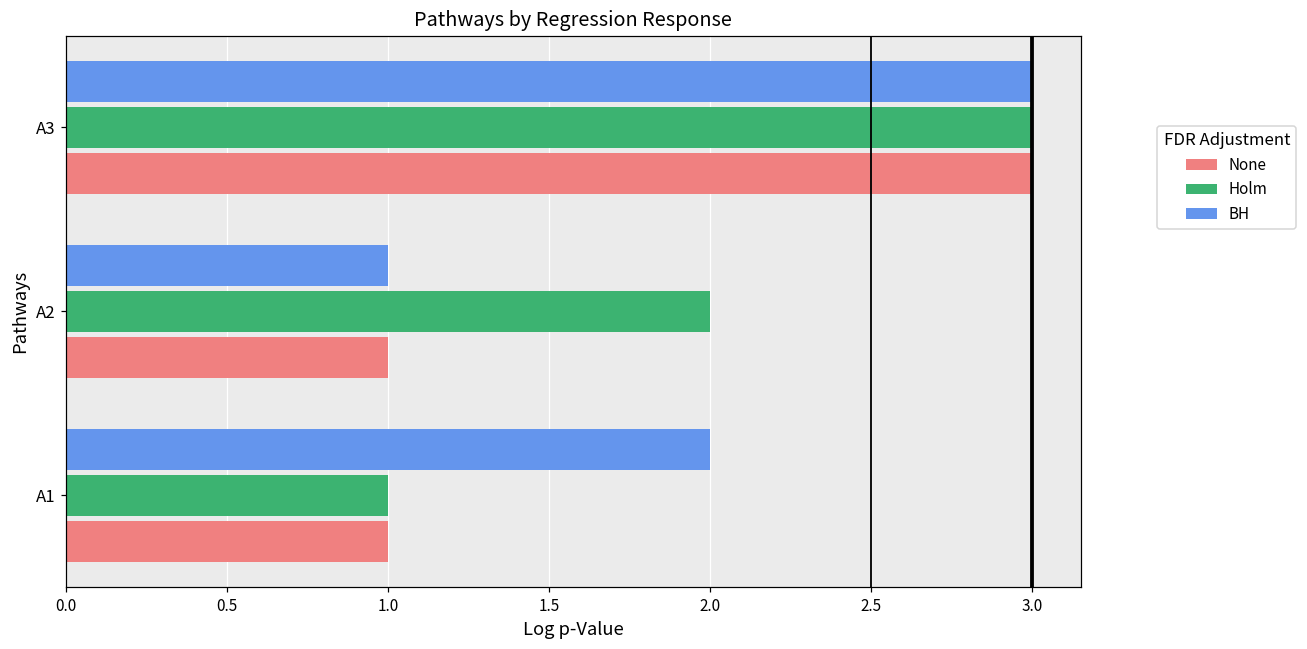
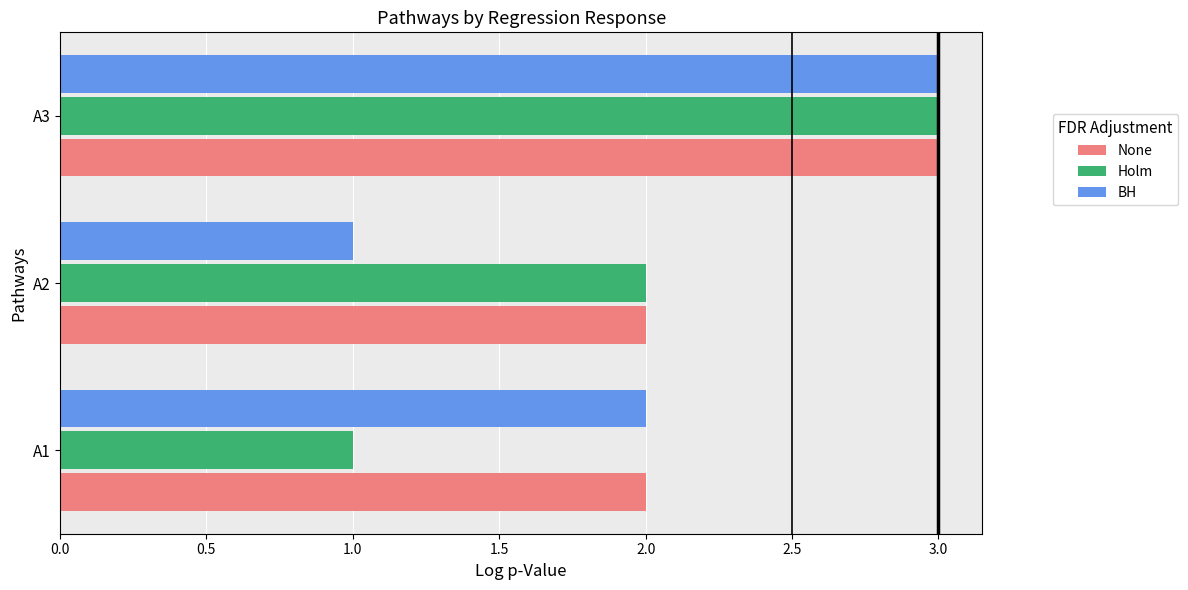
None, A2: 1 -> 2
None, A1: 1 -> 2
